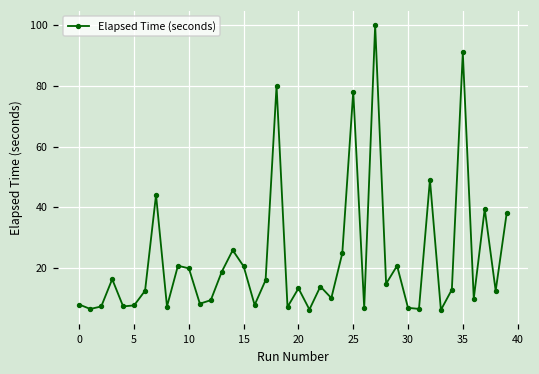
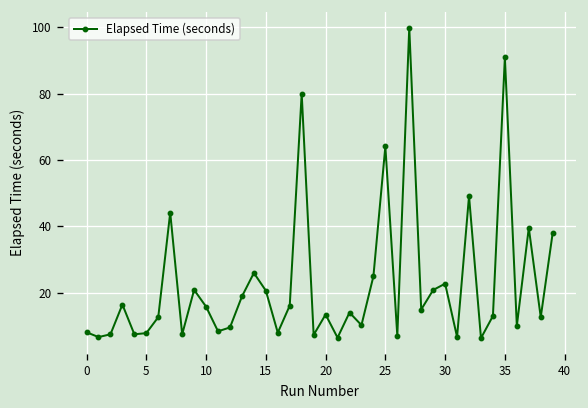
10: 20 -> 16
25: 78 -> 64
30: 7 -> 23
